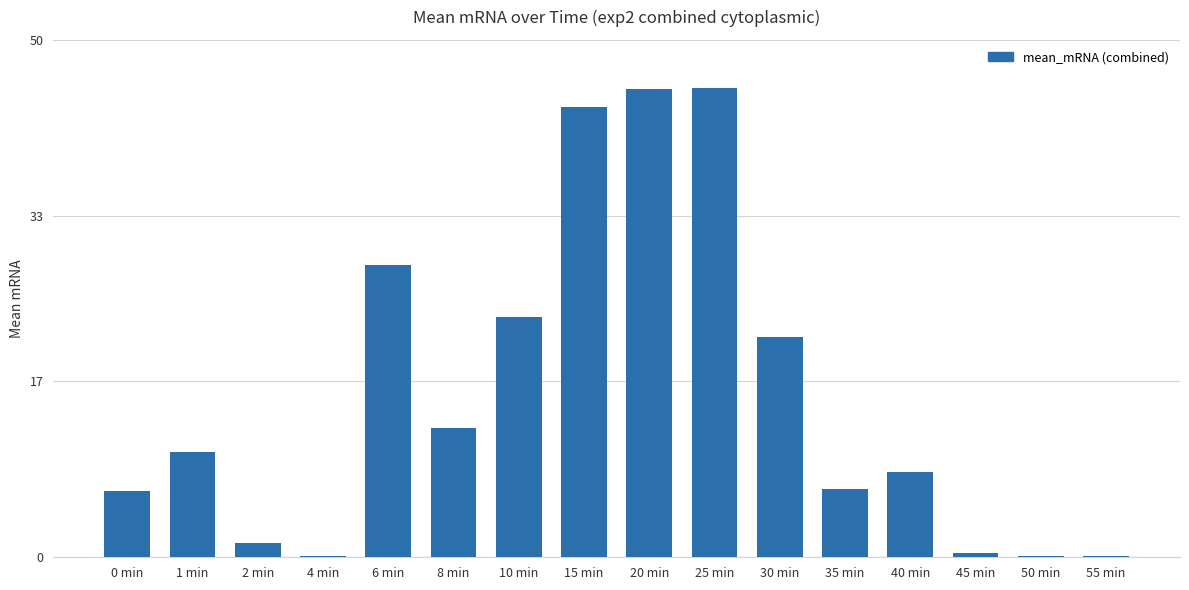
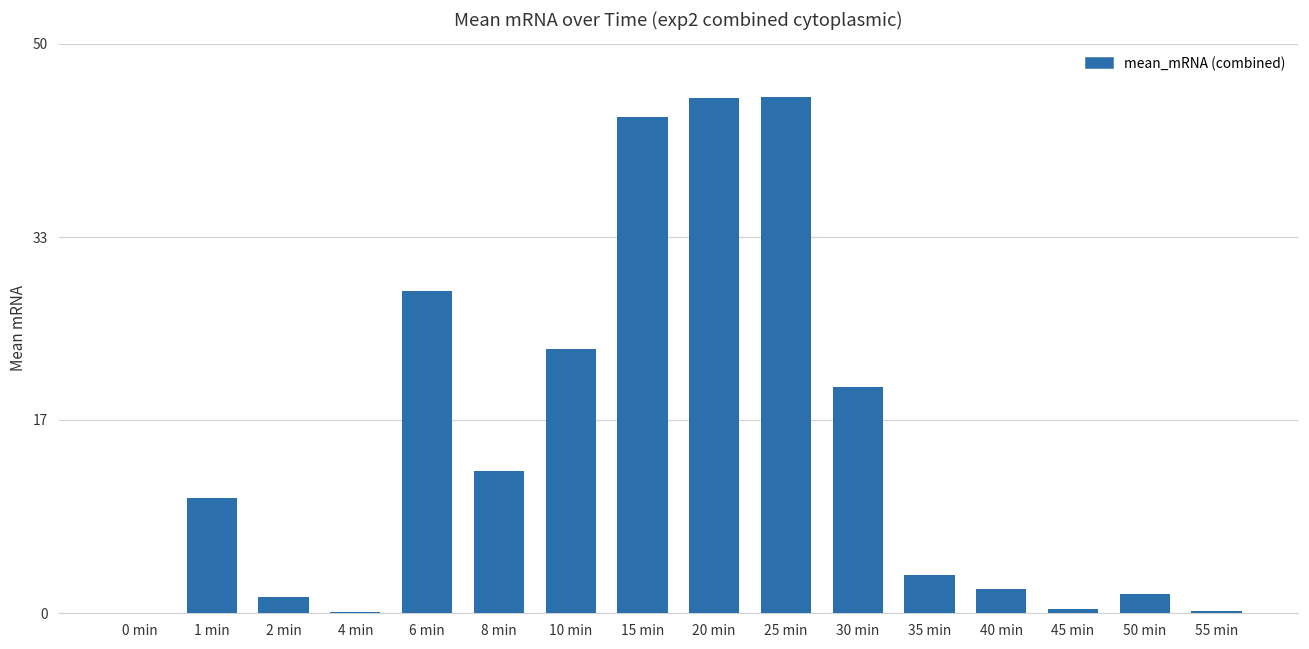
0 min: 6.4 -> 0.0
30 min: 21.3 -> 19.9
35 min: 6.6 -> 3.3
40 min: 8.2 -> 2.1
50 min: 0.1 -> 1.6
